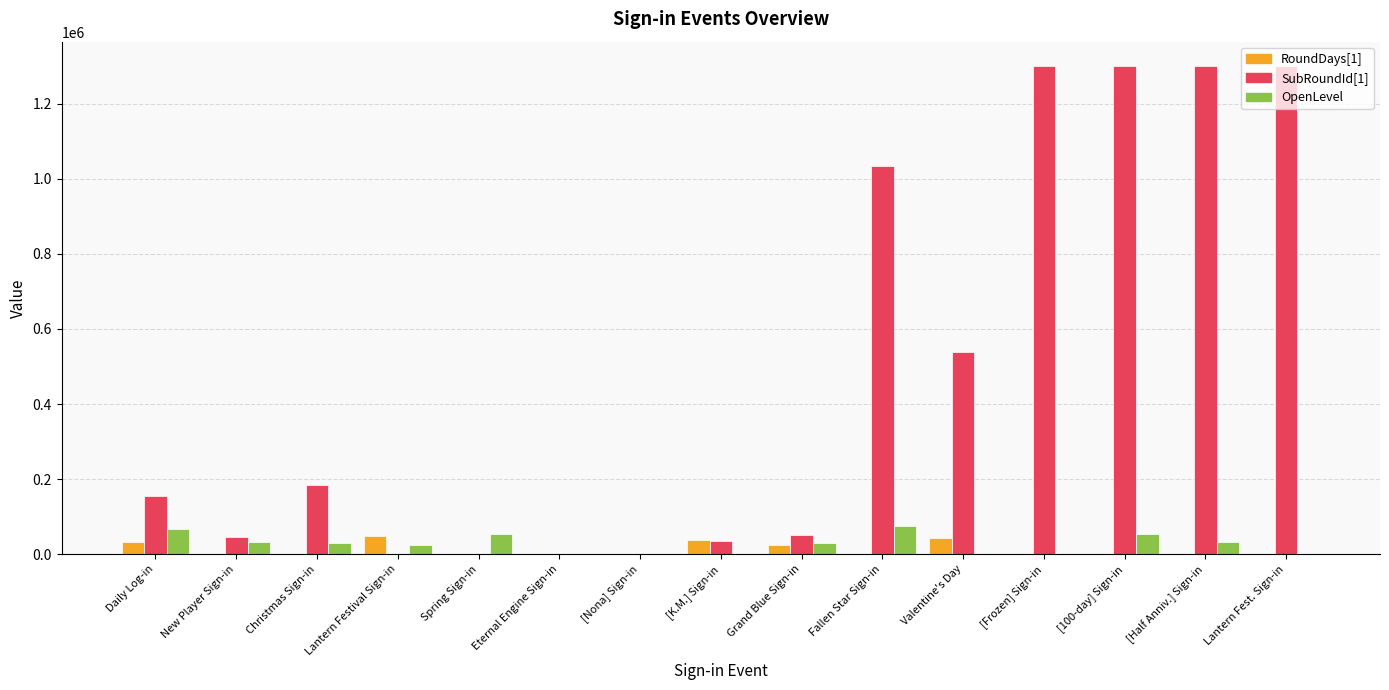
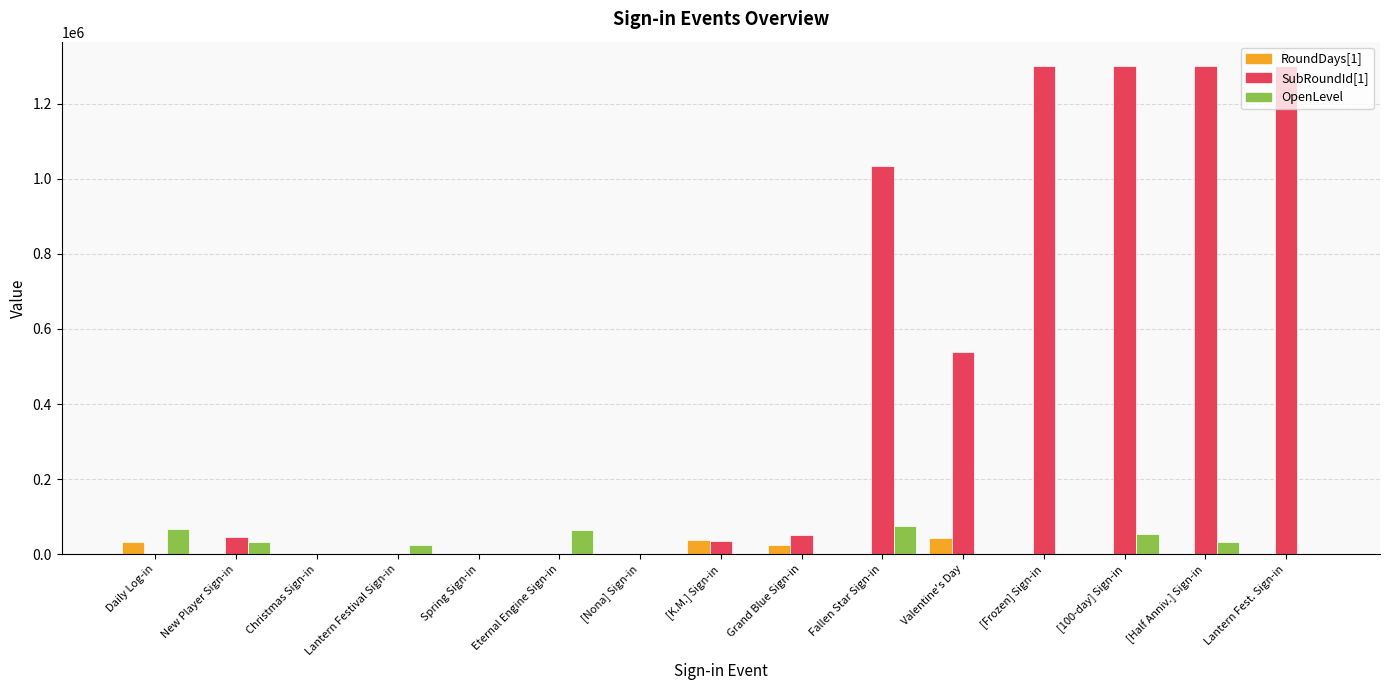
SubRoundId[1], Daily Log-in: 160000 -> 0
SubRoundId[1], Christmas Sign-in: 190000 -> 0
OpenLevel, Christmas Sign-in: 30000 -> 0
RoundDays[1], Lantern Festival Sign-in: 50000 -> 0
OpenLevel, Spring Sign-in: 50000 -> 0
OpenLevel, Eternal Engine Sign-in: 0 -> 70000
OpenLevel, Grand Blue Sign-in: 30000 -> 0
